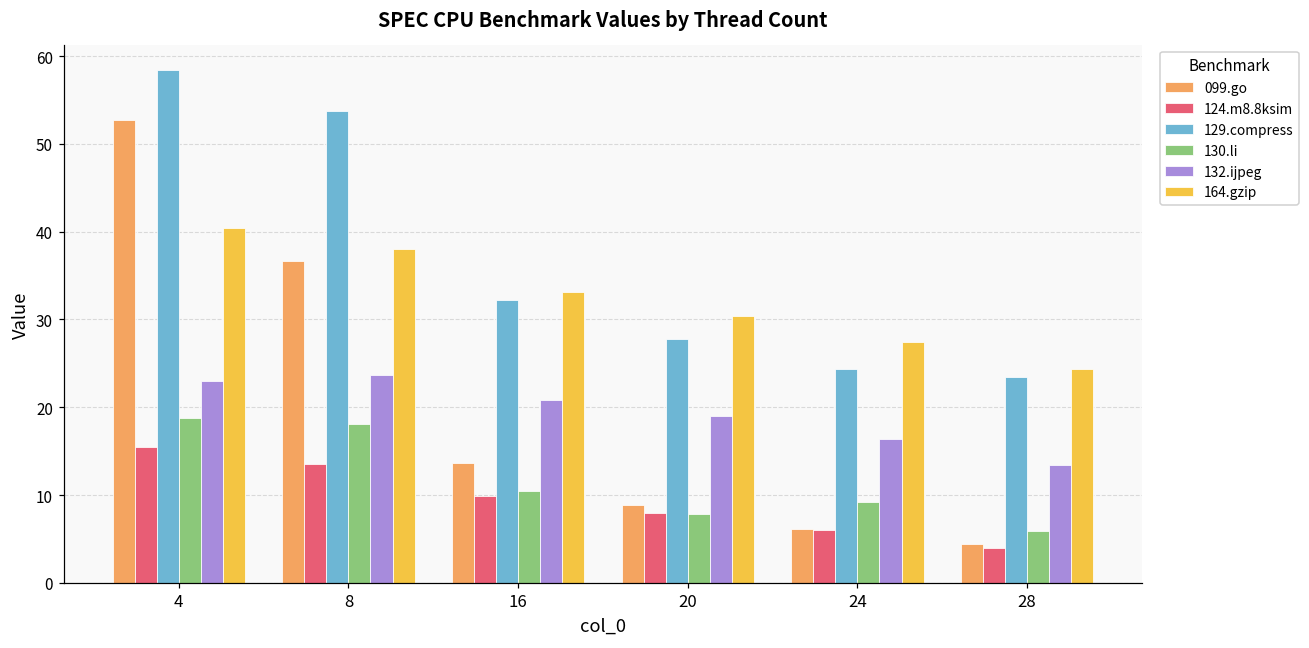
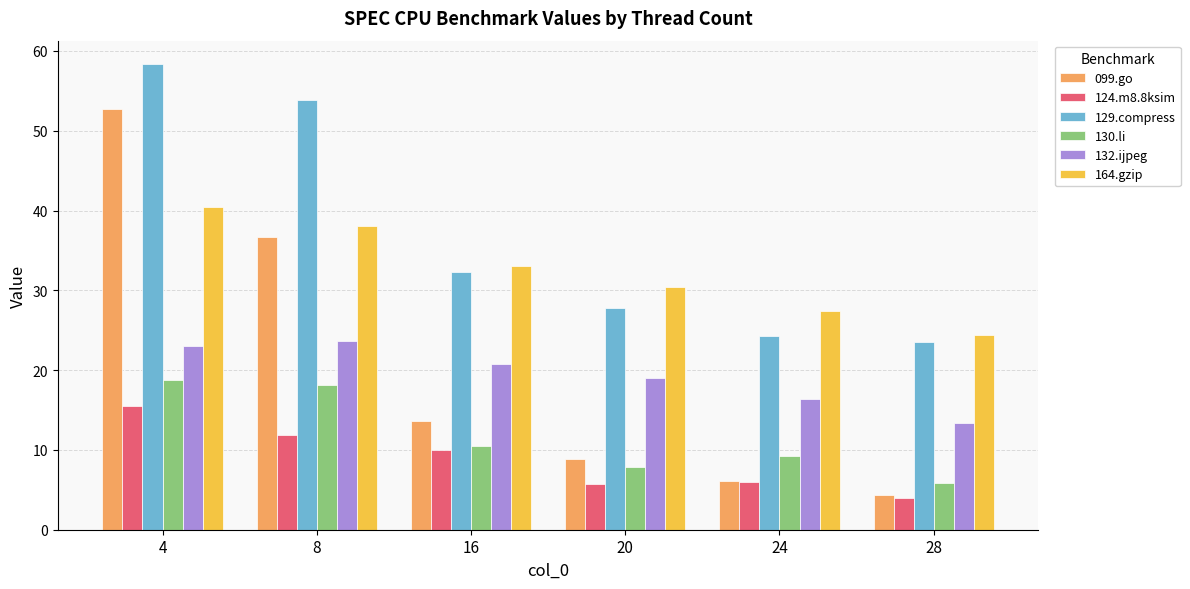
124.m8.8ksim, 8: 14 -> 12
124.m8.8ksim, 20: 8 -> 6
